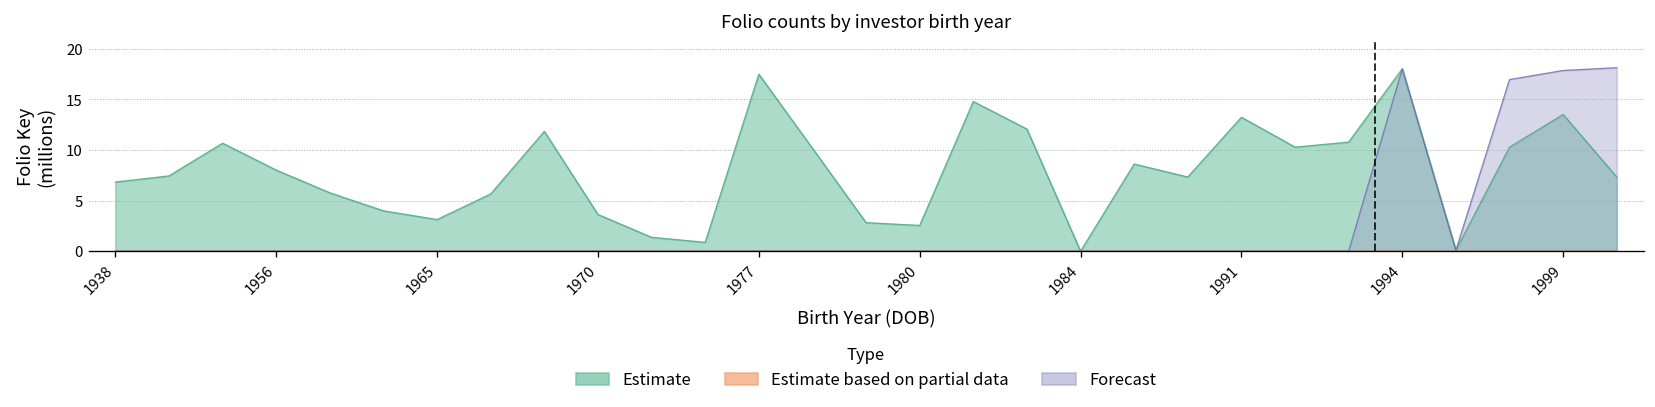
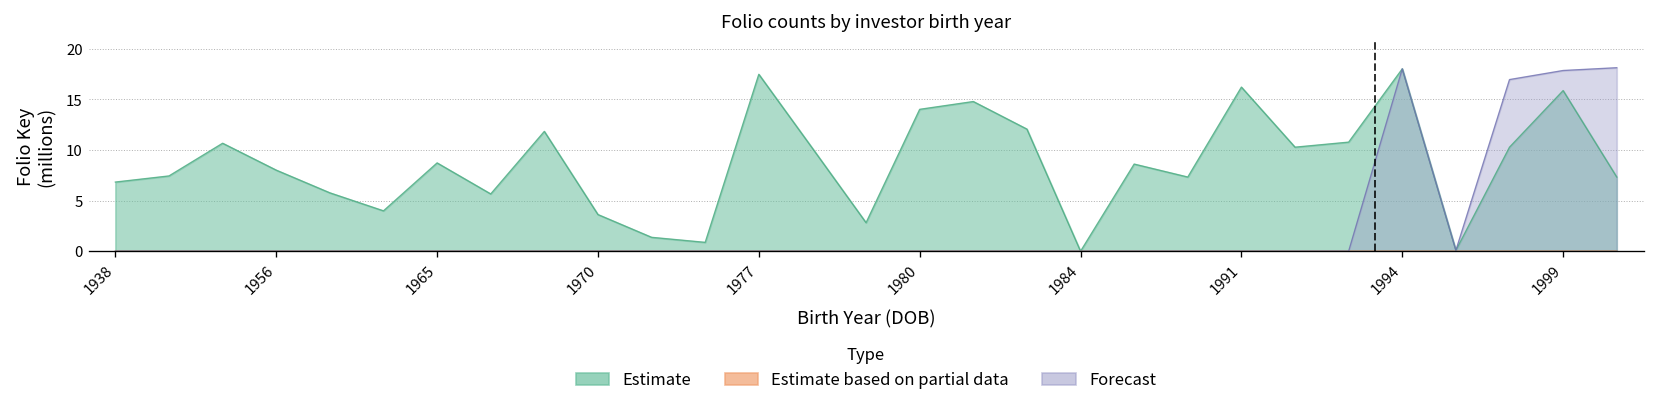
Estimate, 1965: 3 -> 9
Estimate, 1980: 3 -> 14
Estimate, 1991: 13 -> 16
Estimate, 1999: 14 -> 16
